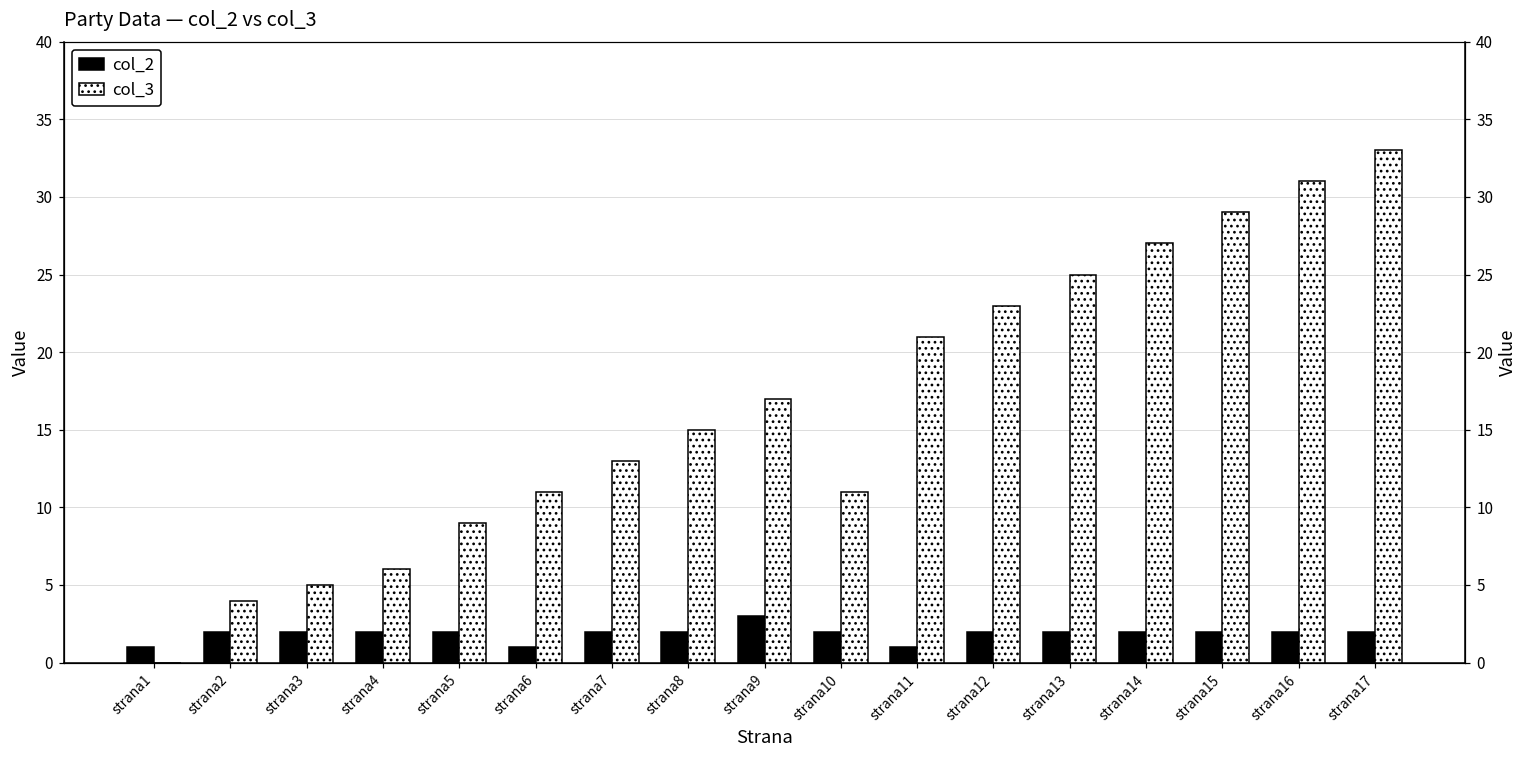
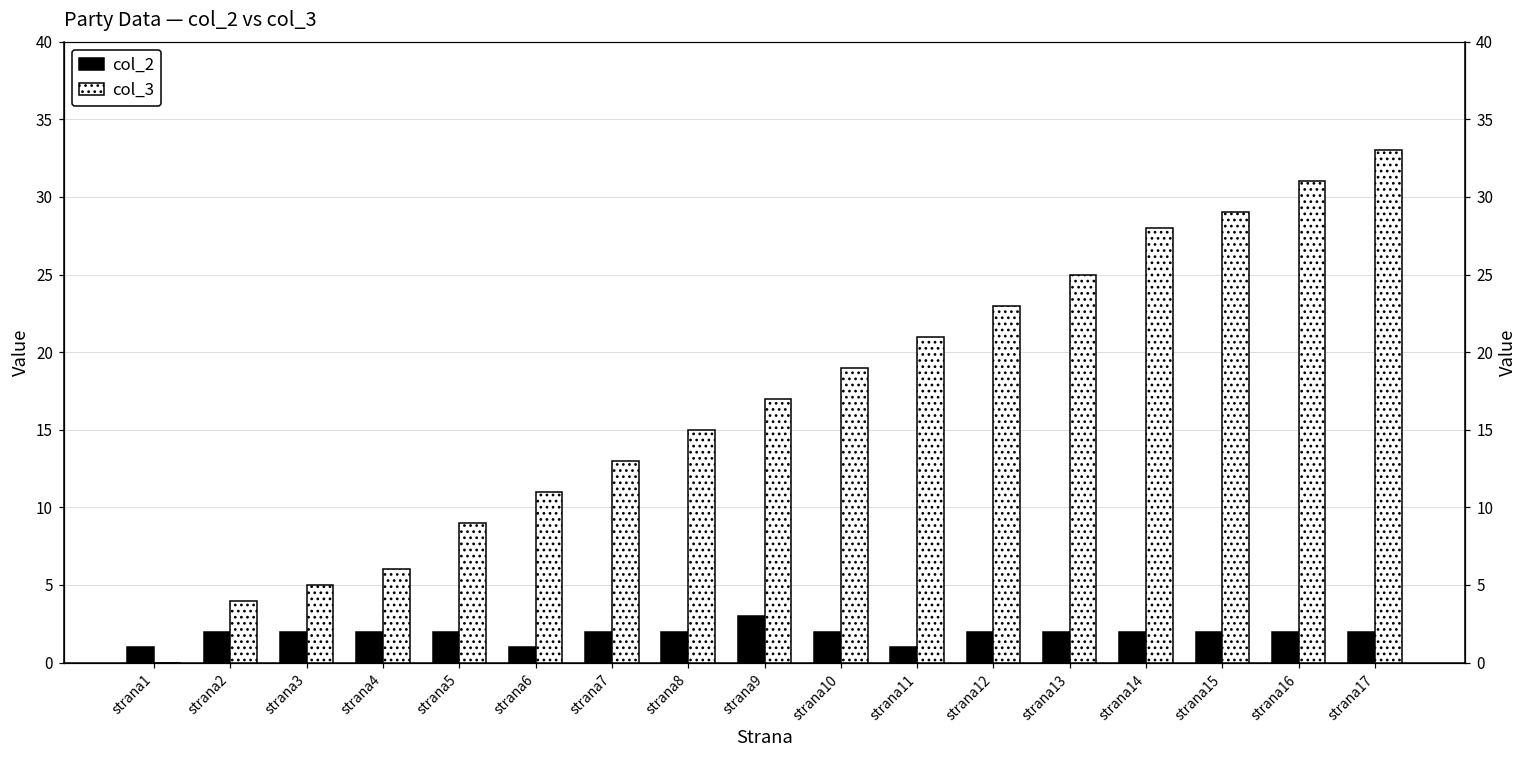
col_3, strana10: 11 -> 19
col_3, strana14: 27 -> 28
